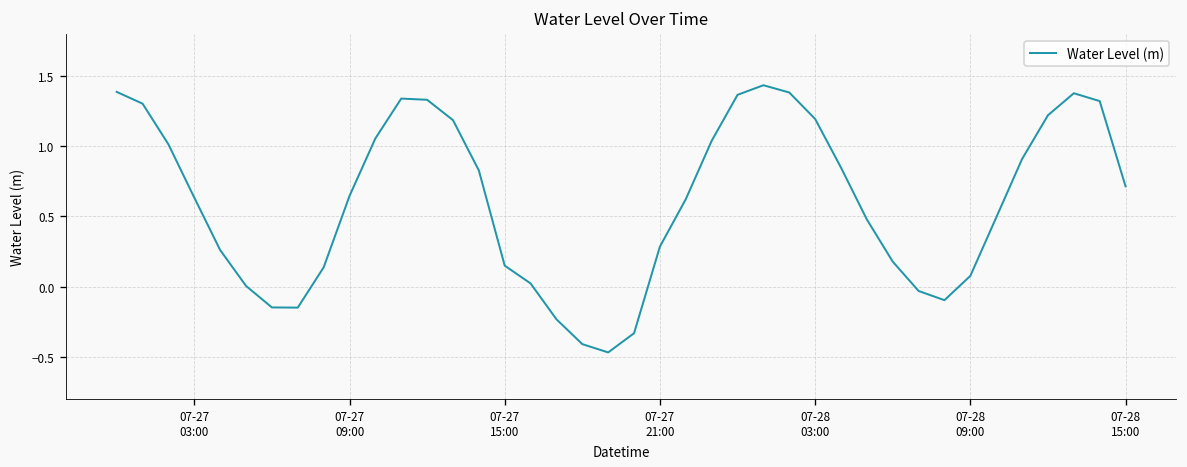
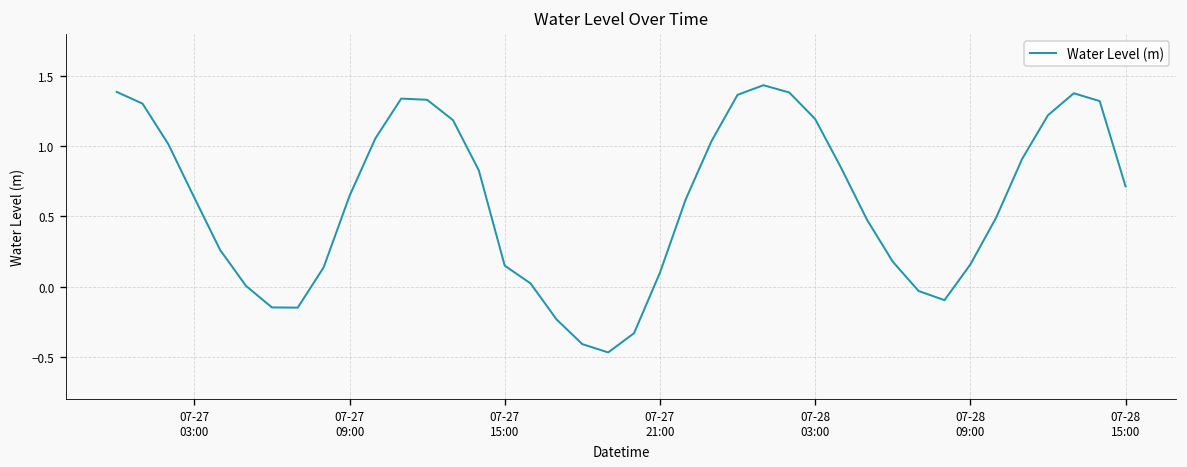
07-27 21:00: 0.29 -> 0.10
07-28 09:00: 0.08 -> 0.16
